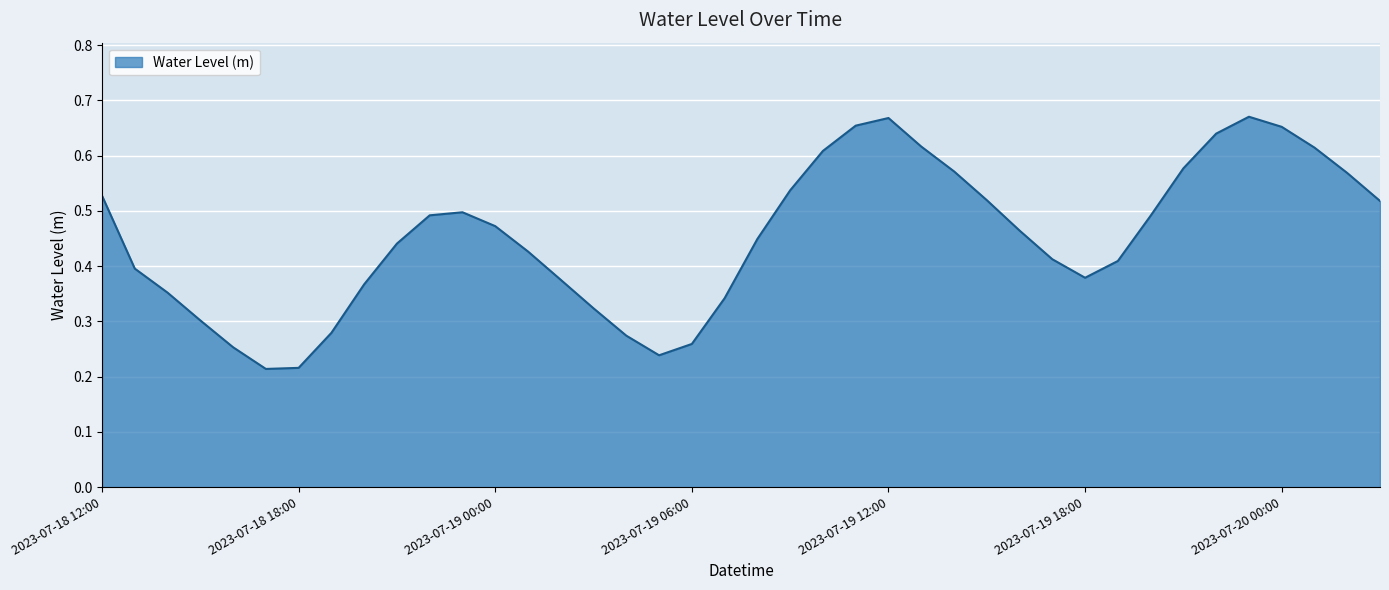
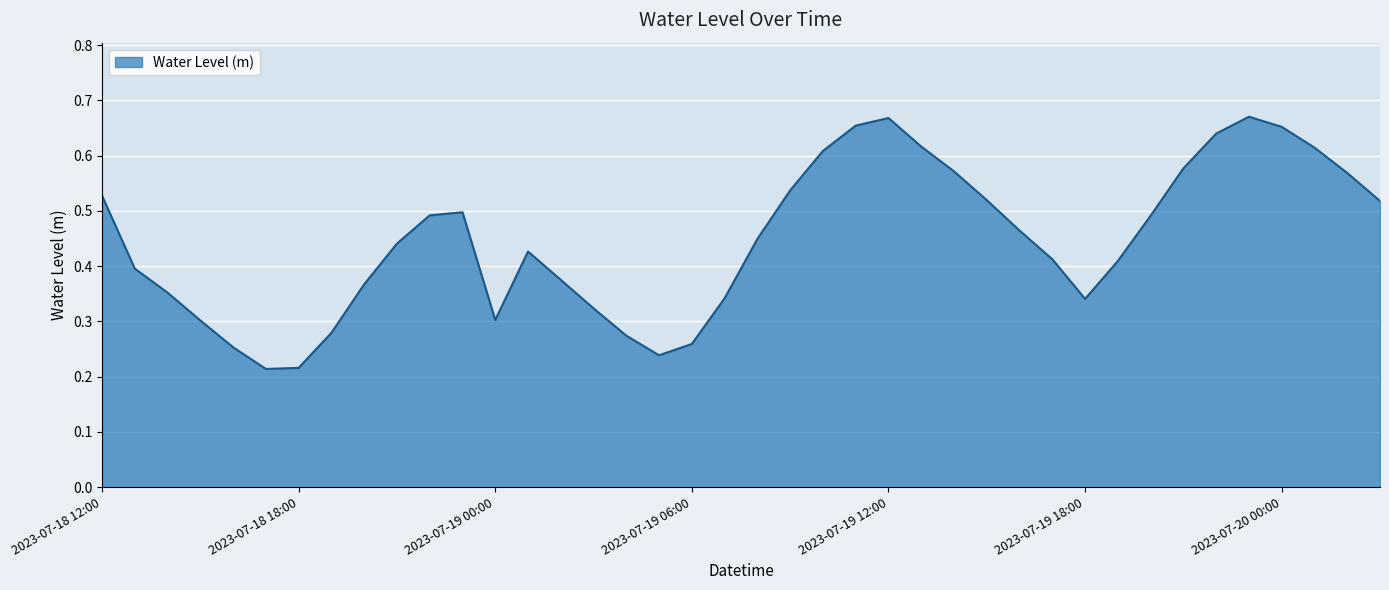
2023-07-19 00:00: 0.47 -> 0.30
2023-07-19 18:00: 0.38 -> 0.34
